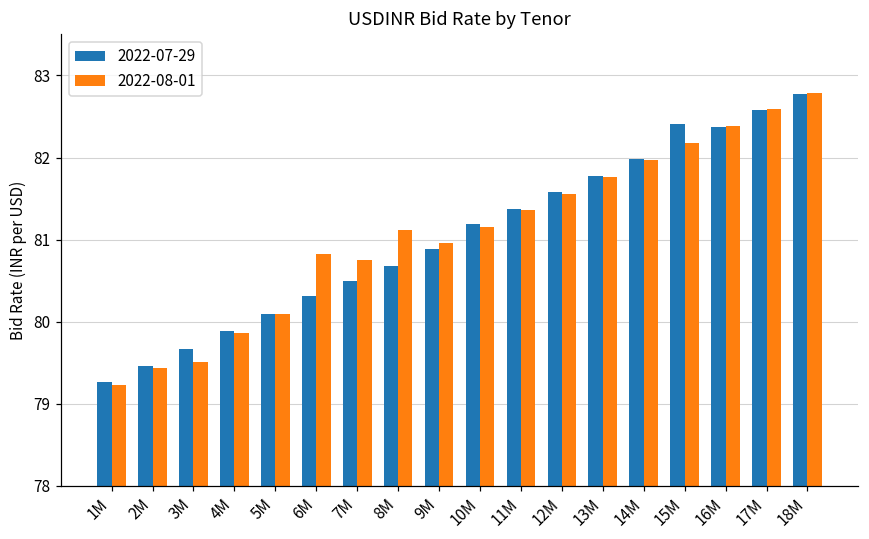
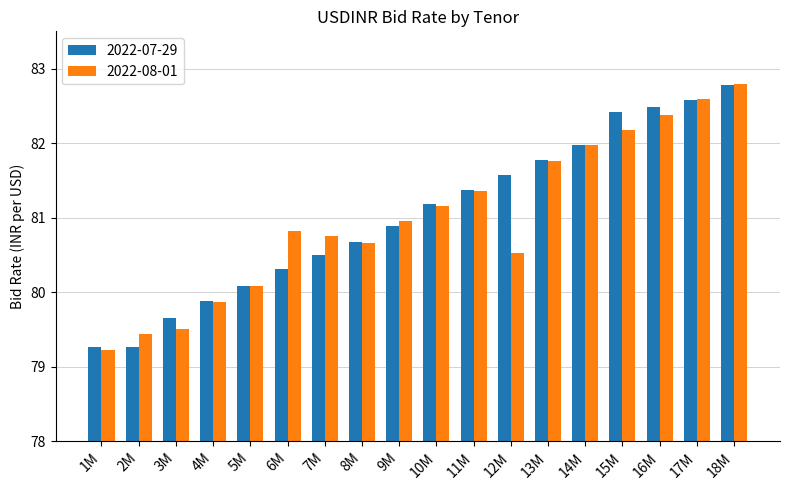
2022-07-29, 2M: 79.5 -> 79.3
2022-08-01, 8M: 81.1 -> 80.7
2022-08-01, 12M: 81.6 -> 80.5
2022-07-29, 16M: 82.4 -> 82.5
